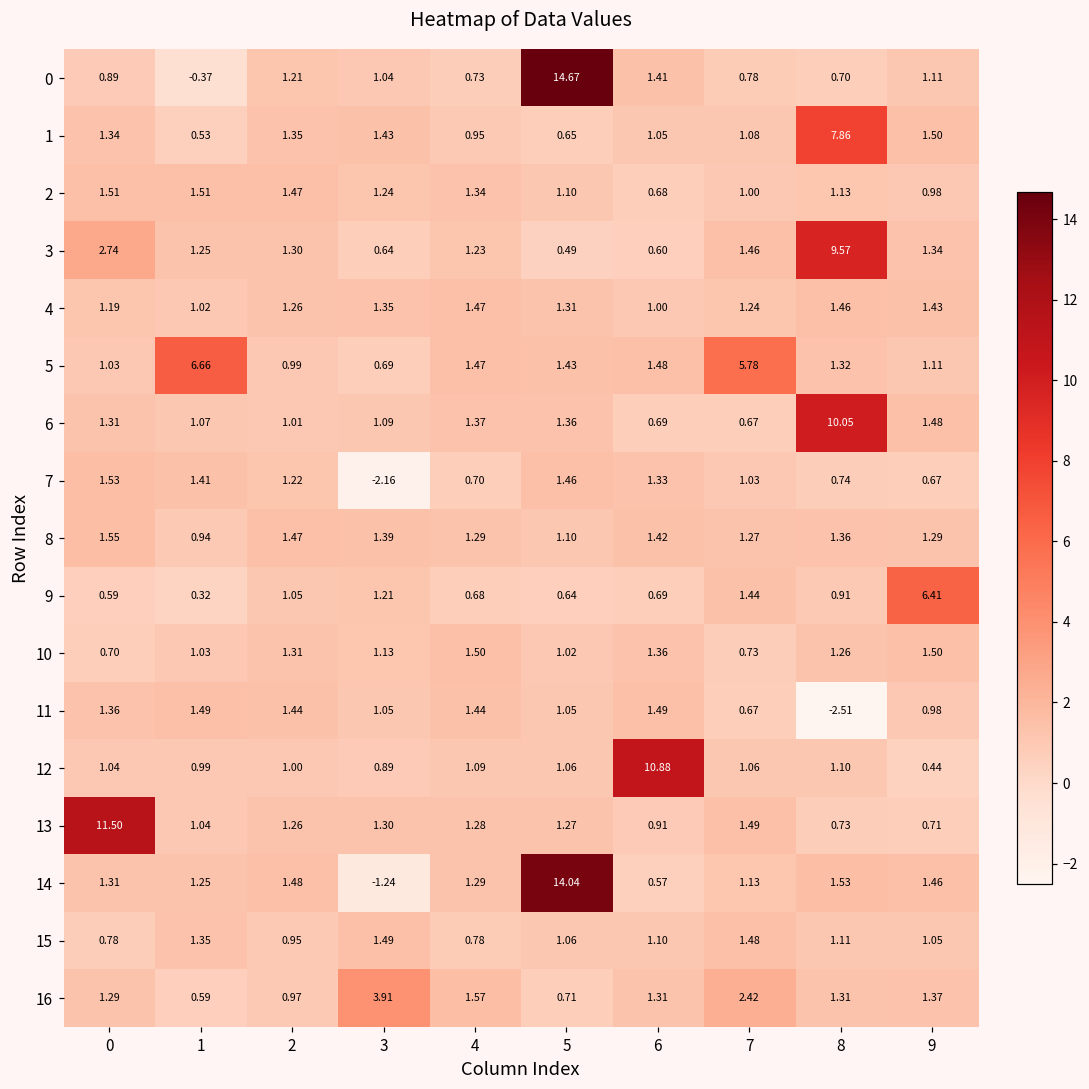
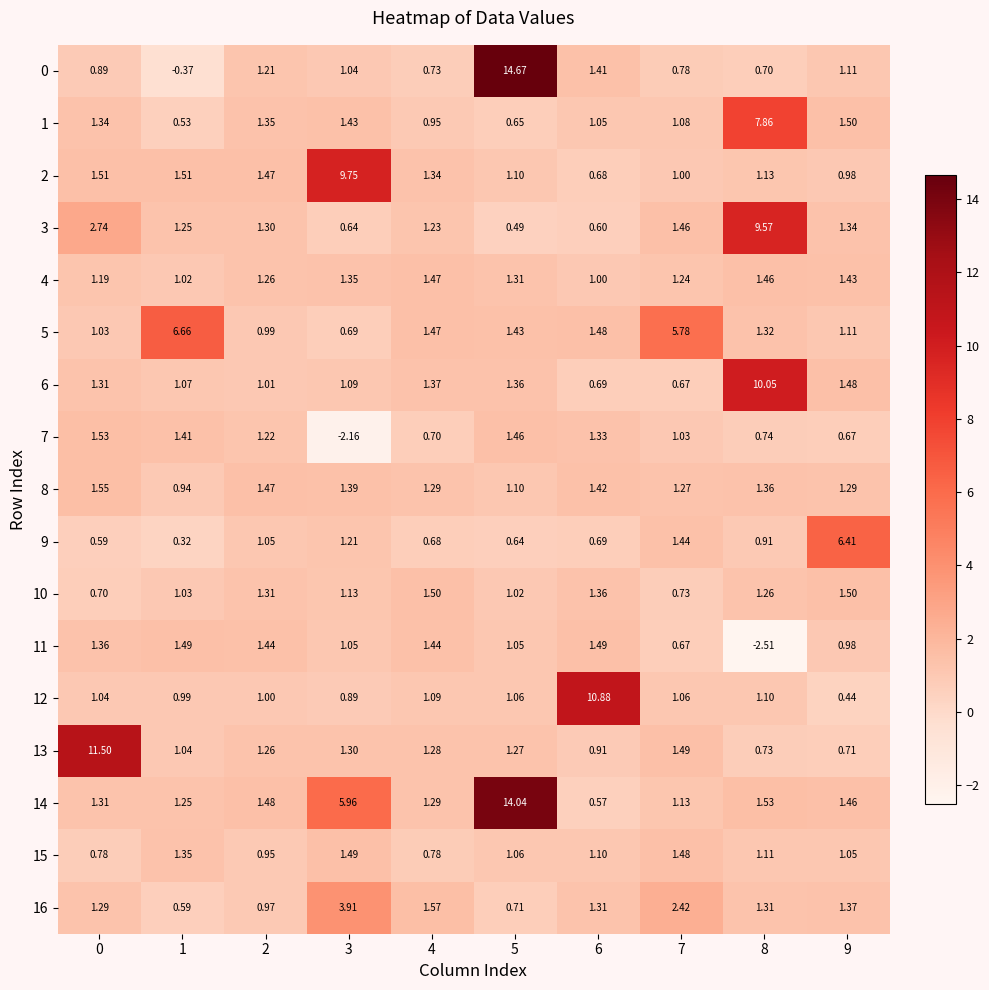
2, 3: 1.24 -> 9.75
14, 3: -1.24 -> 5.96
